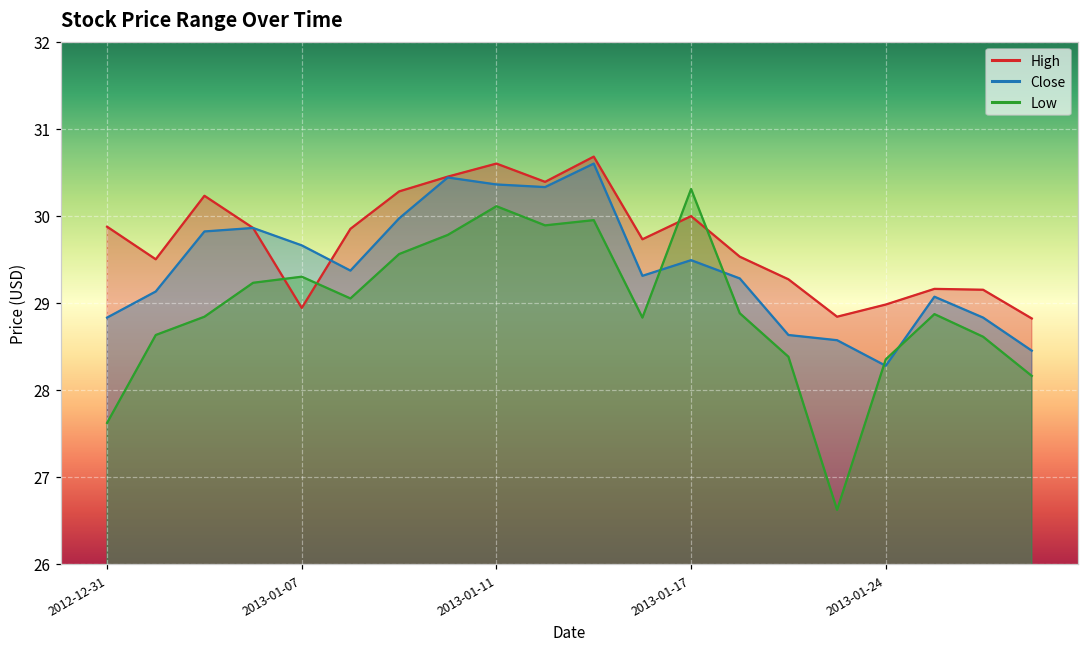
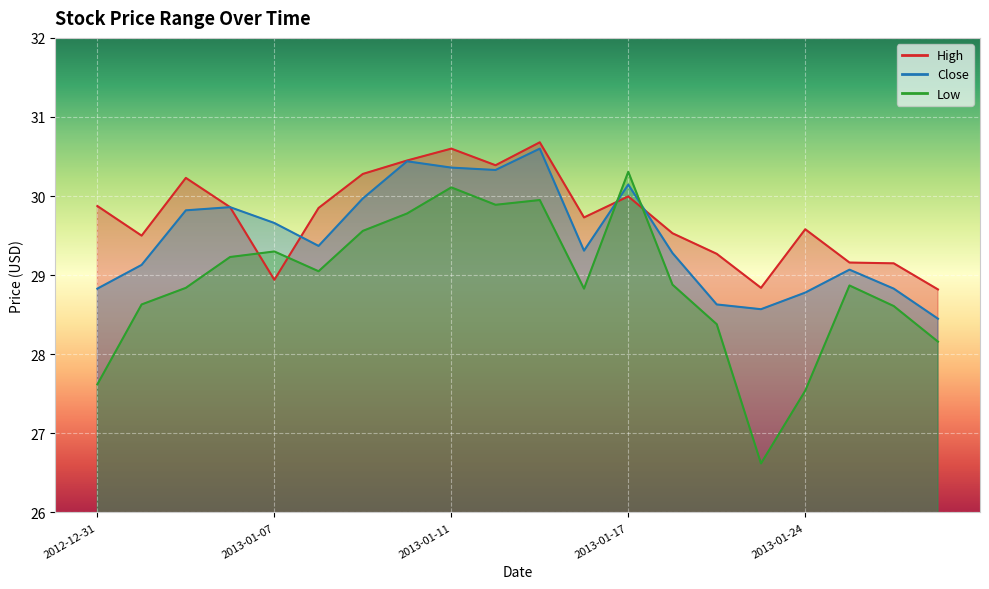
Close, 2013-01-17: 29.5 -> 30.1
High, 2013-01-24: 29.0 -> 29.6
Close, 2013-01-24: 28.3 -> 28.8
Low, 2013-01-24: 28.4 -> 27.5
